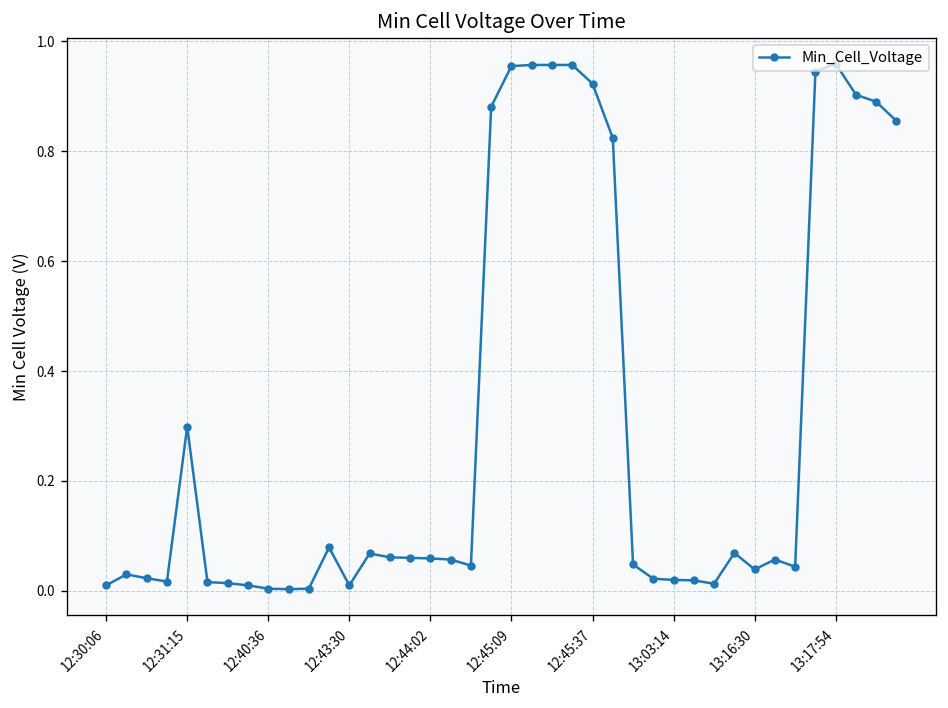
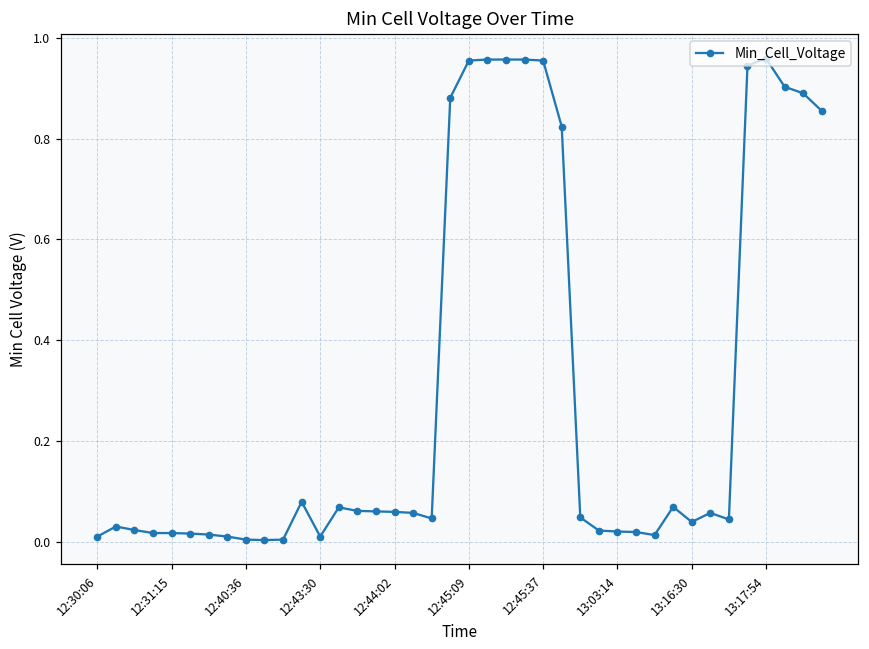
12:31:15: 0.30 -> 0.02
12:45:37: 0.92 -> 0.96
